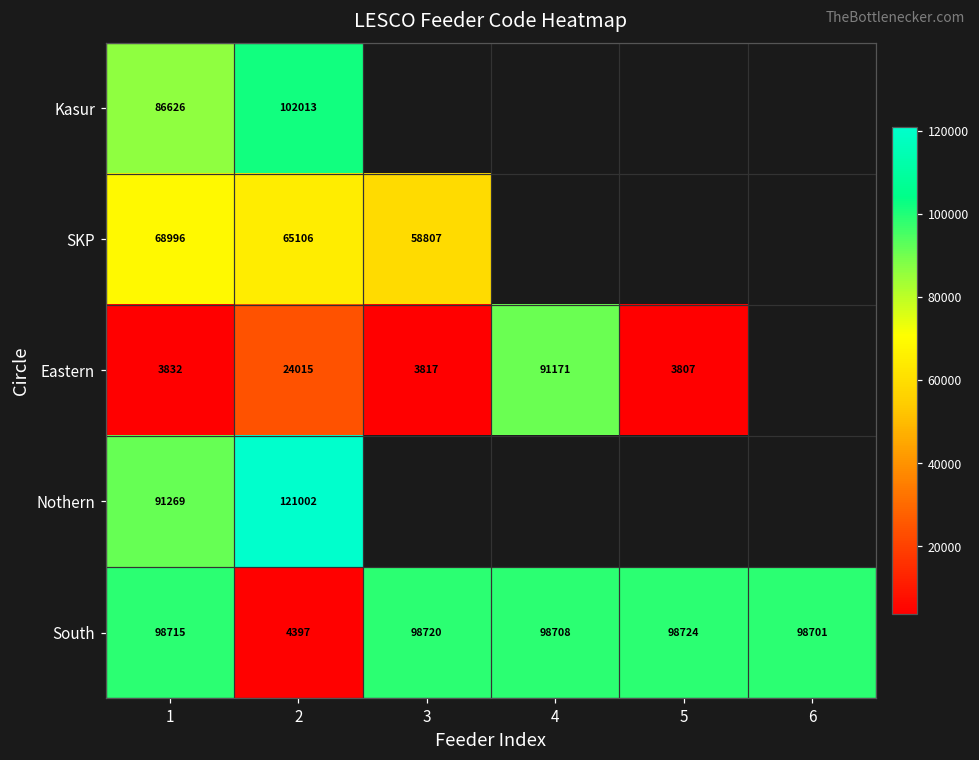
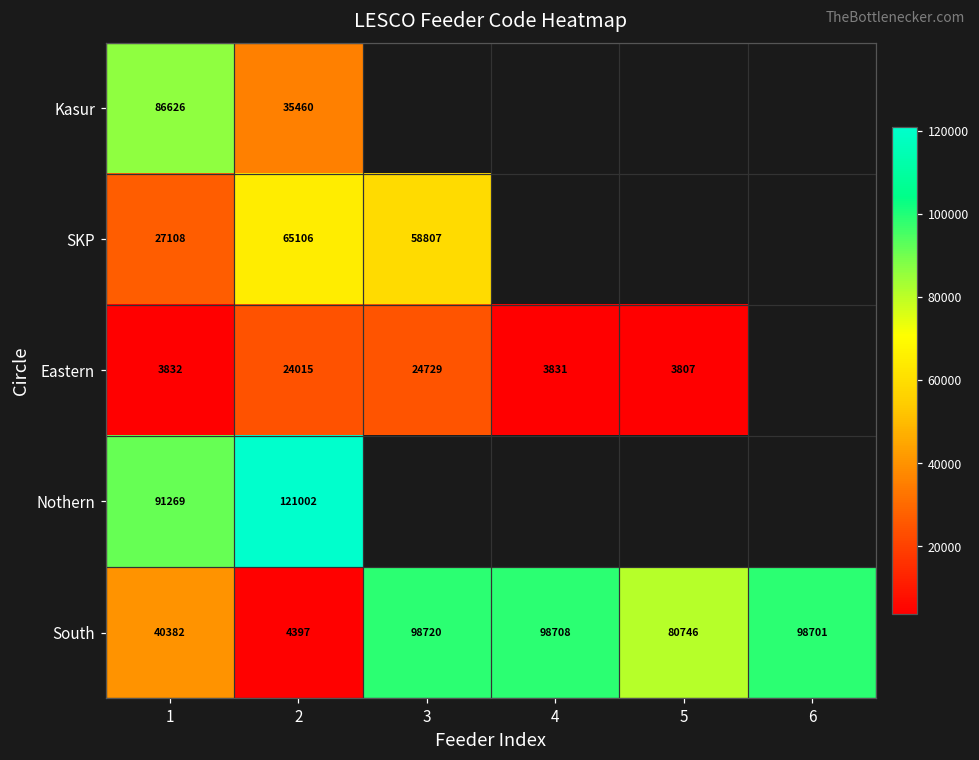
Kasur, 2: 102013 -> 35460
SKP, 1: 68996 -> 27108
Eastern, 3: 3817 -> 24729
Eastern, 4: 91171 -> 3831
South, 1: 98715 -> 40382
South, 5: 98724 -> 80746
